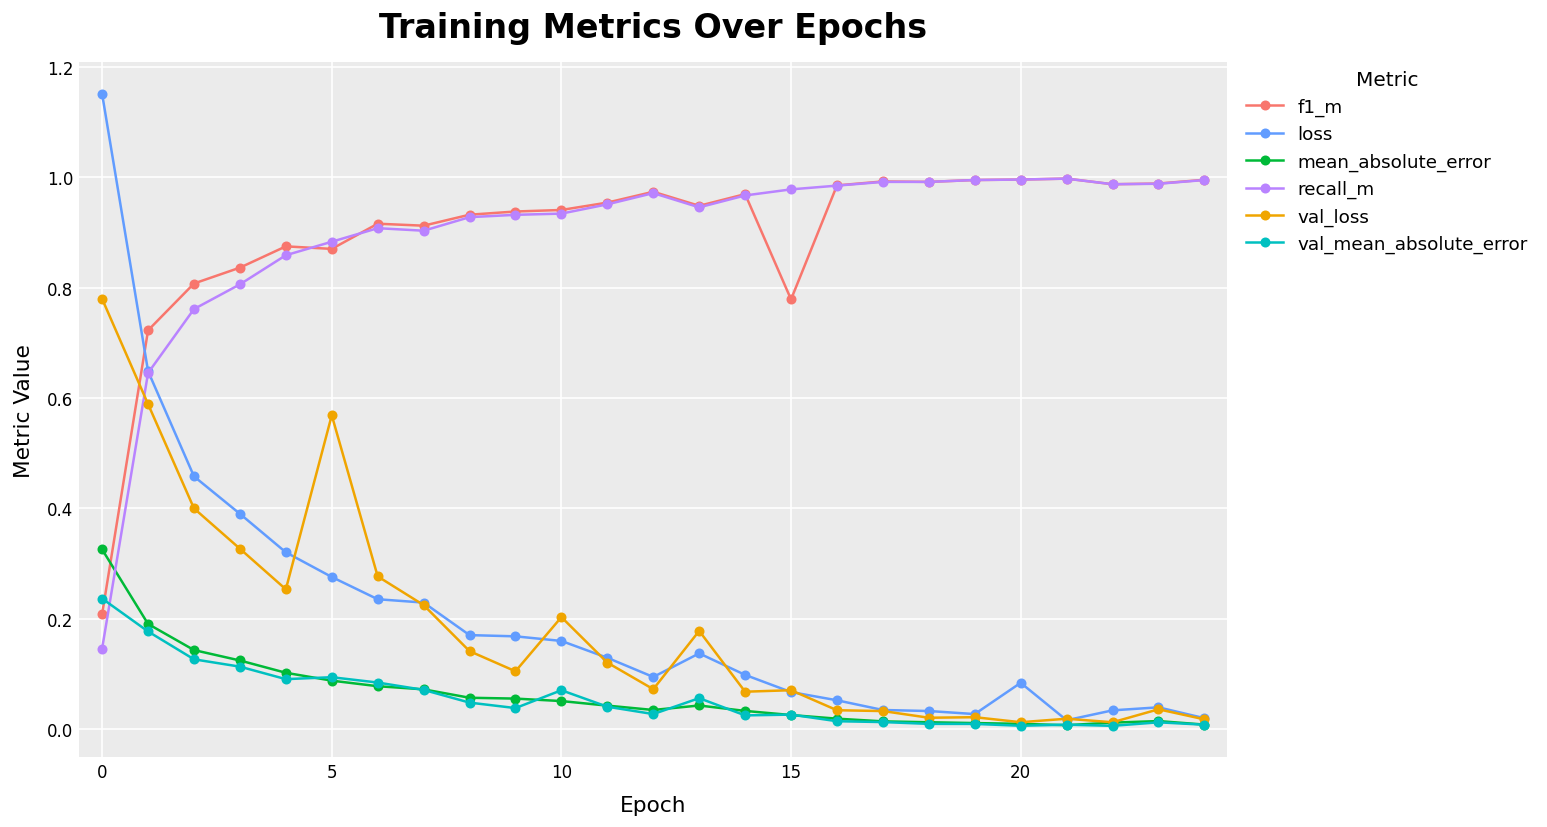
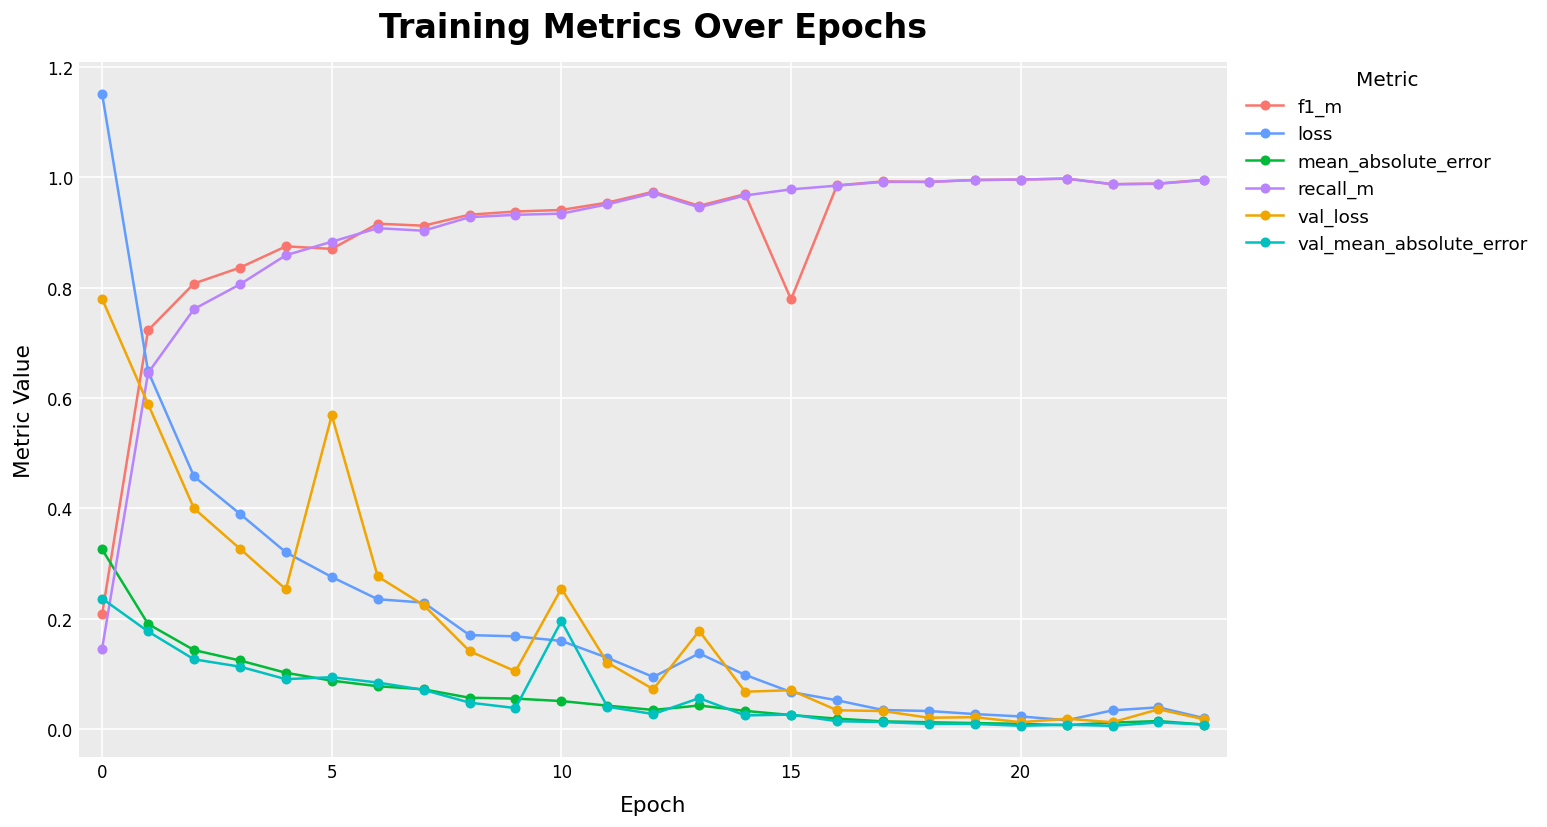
val_loss, 10: 0.20 -> 0.25
val_mean_absolute_error, 10: 0.07 -> 0.20
loss, 20: 0.08 -> 0.02
